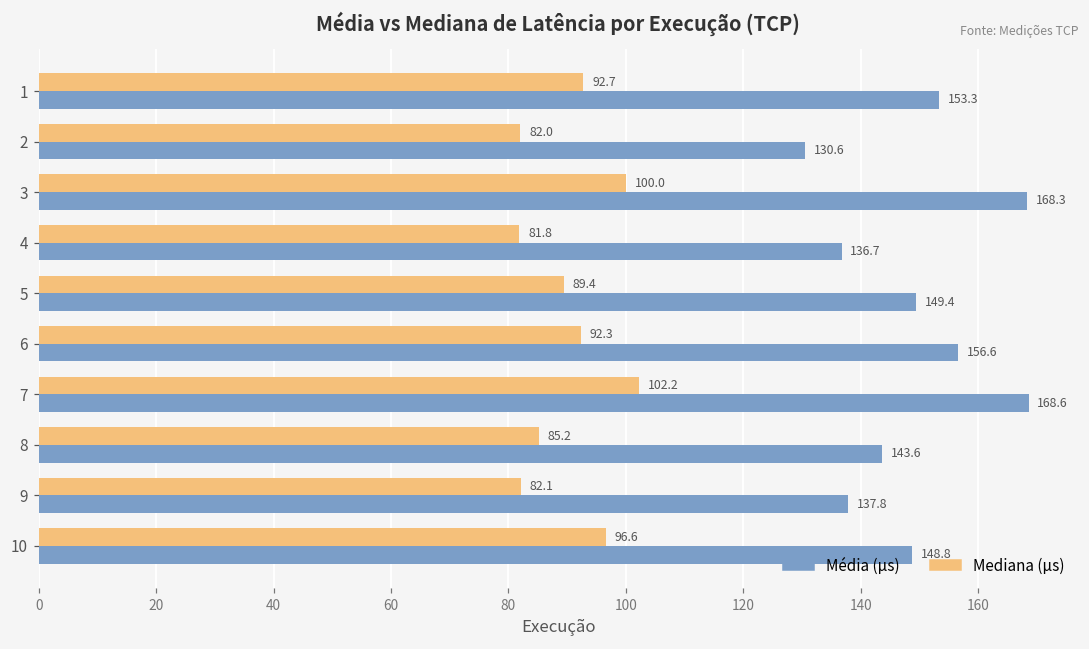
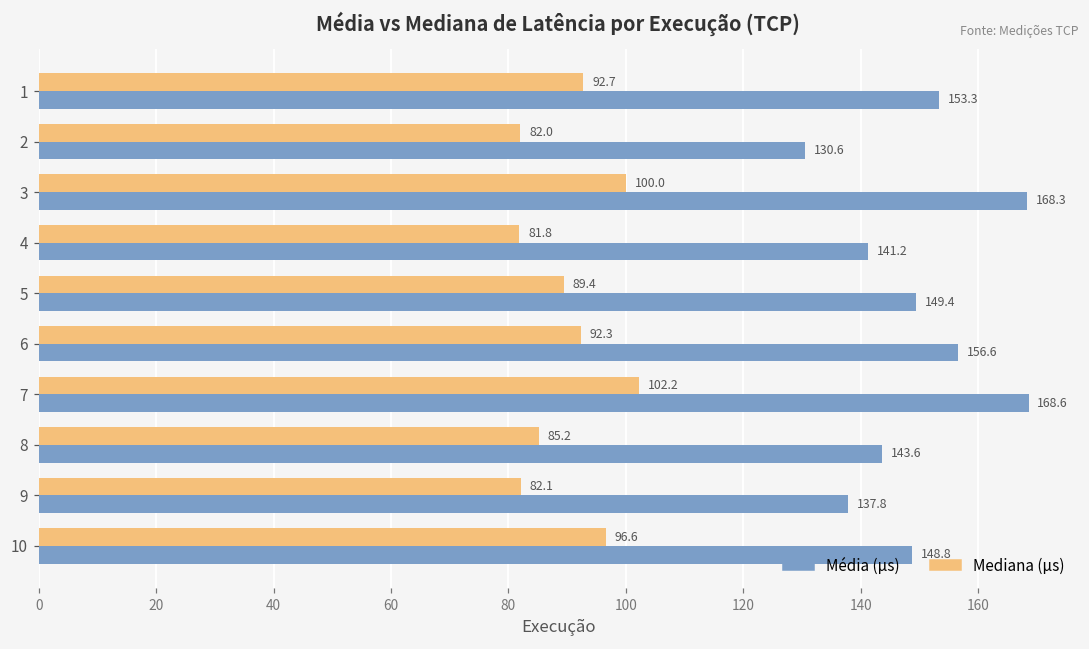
Média (µs), 4: 136.7 -> 141.2
